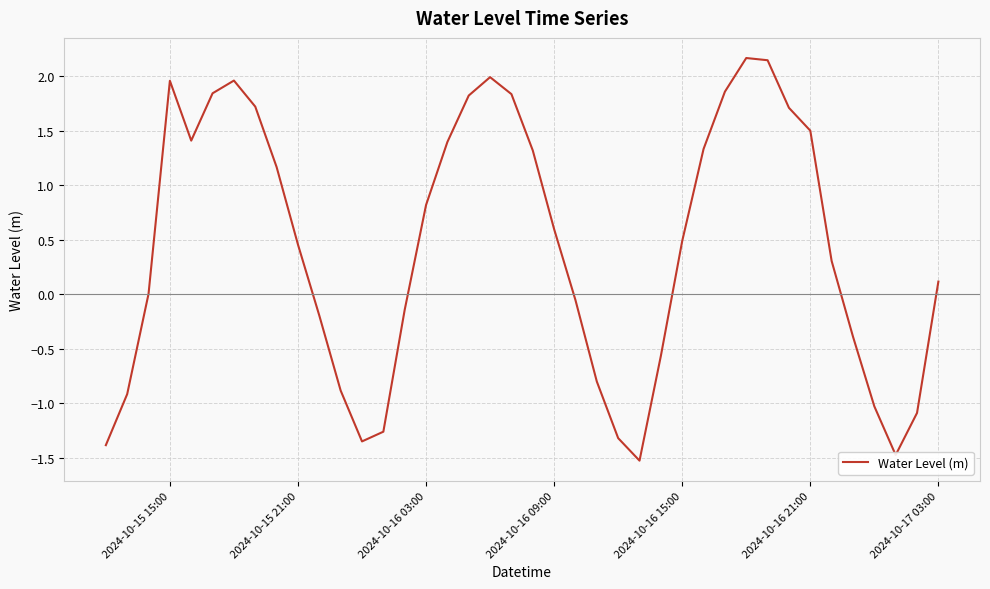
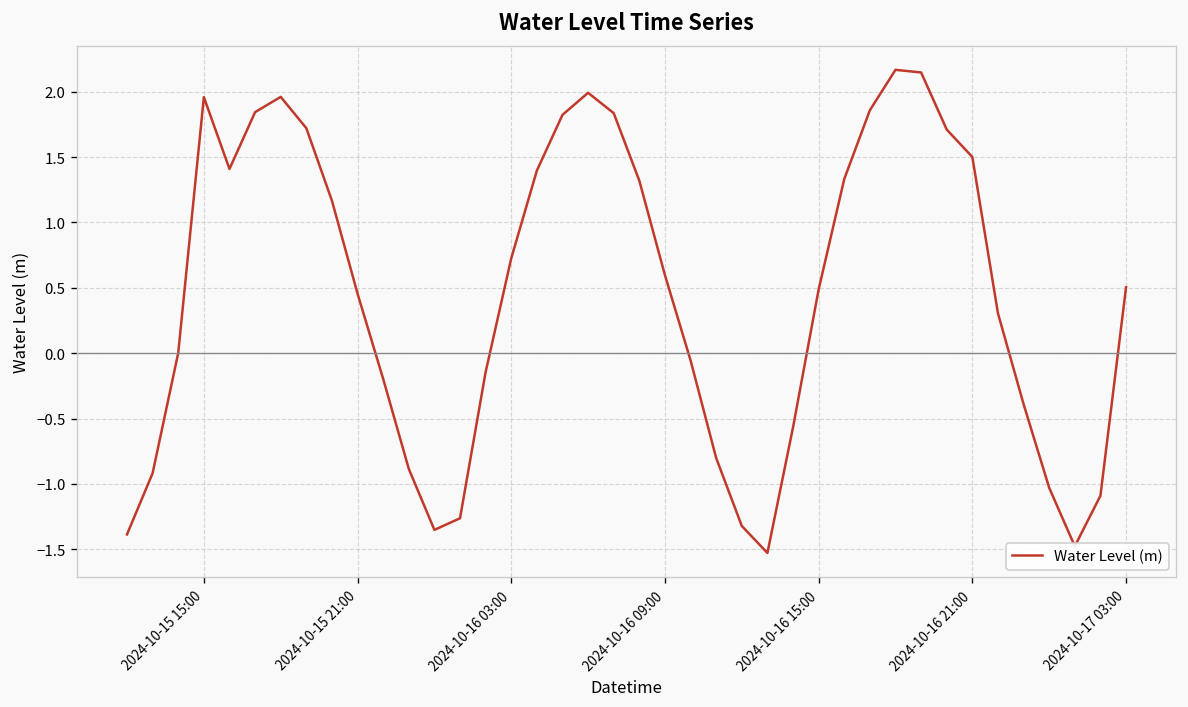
2024-10-16 03:00: 0.82 -> 0.73
2024-10-17 03:00: 0.12 -> 0.50
